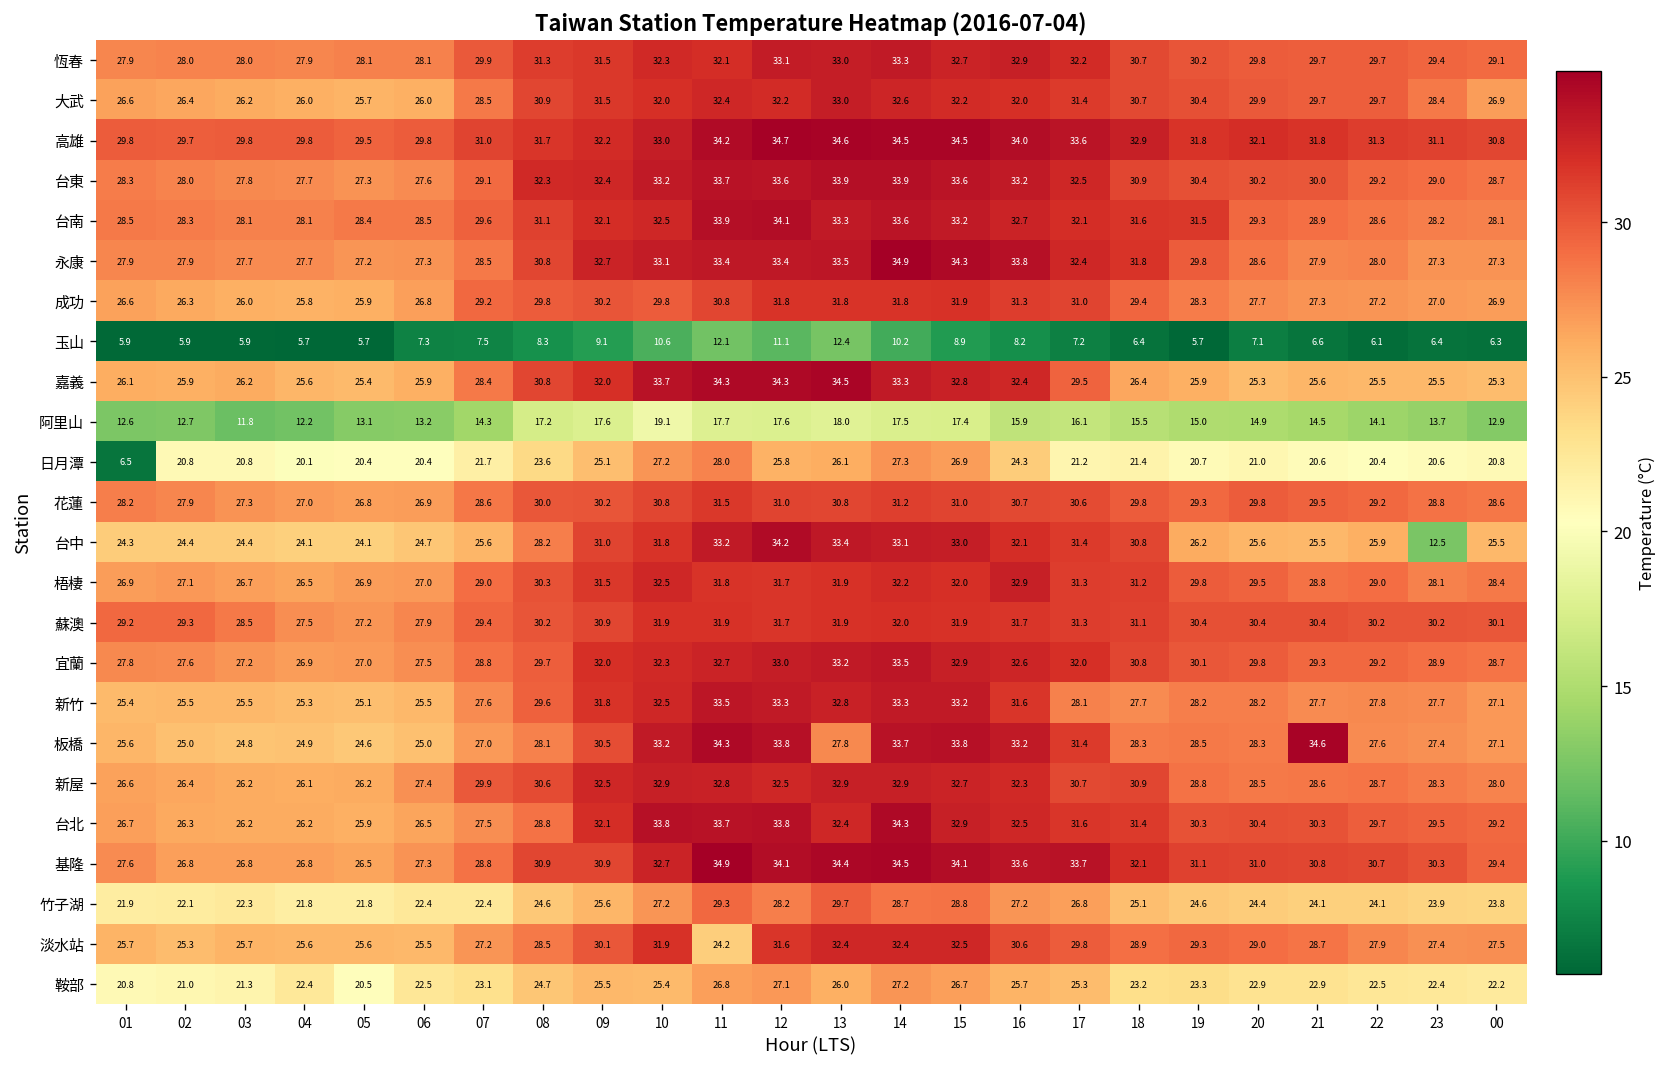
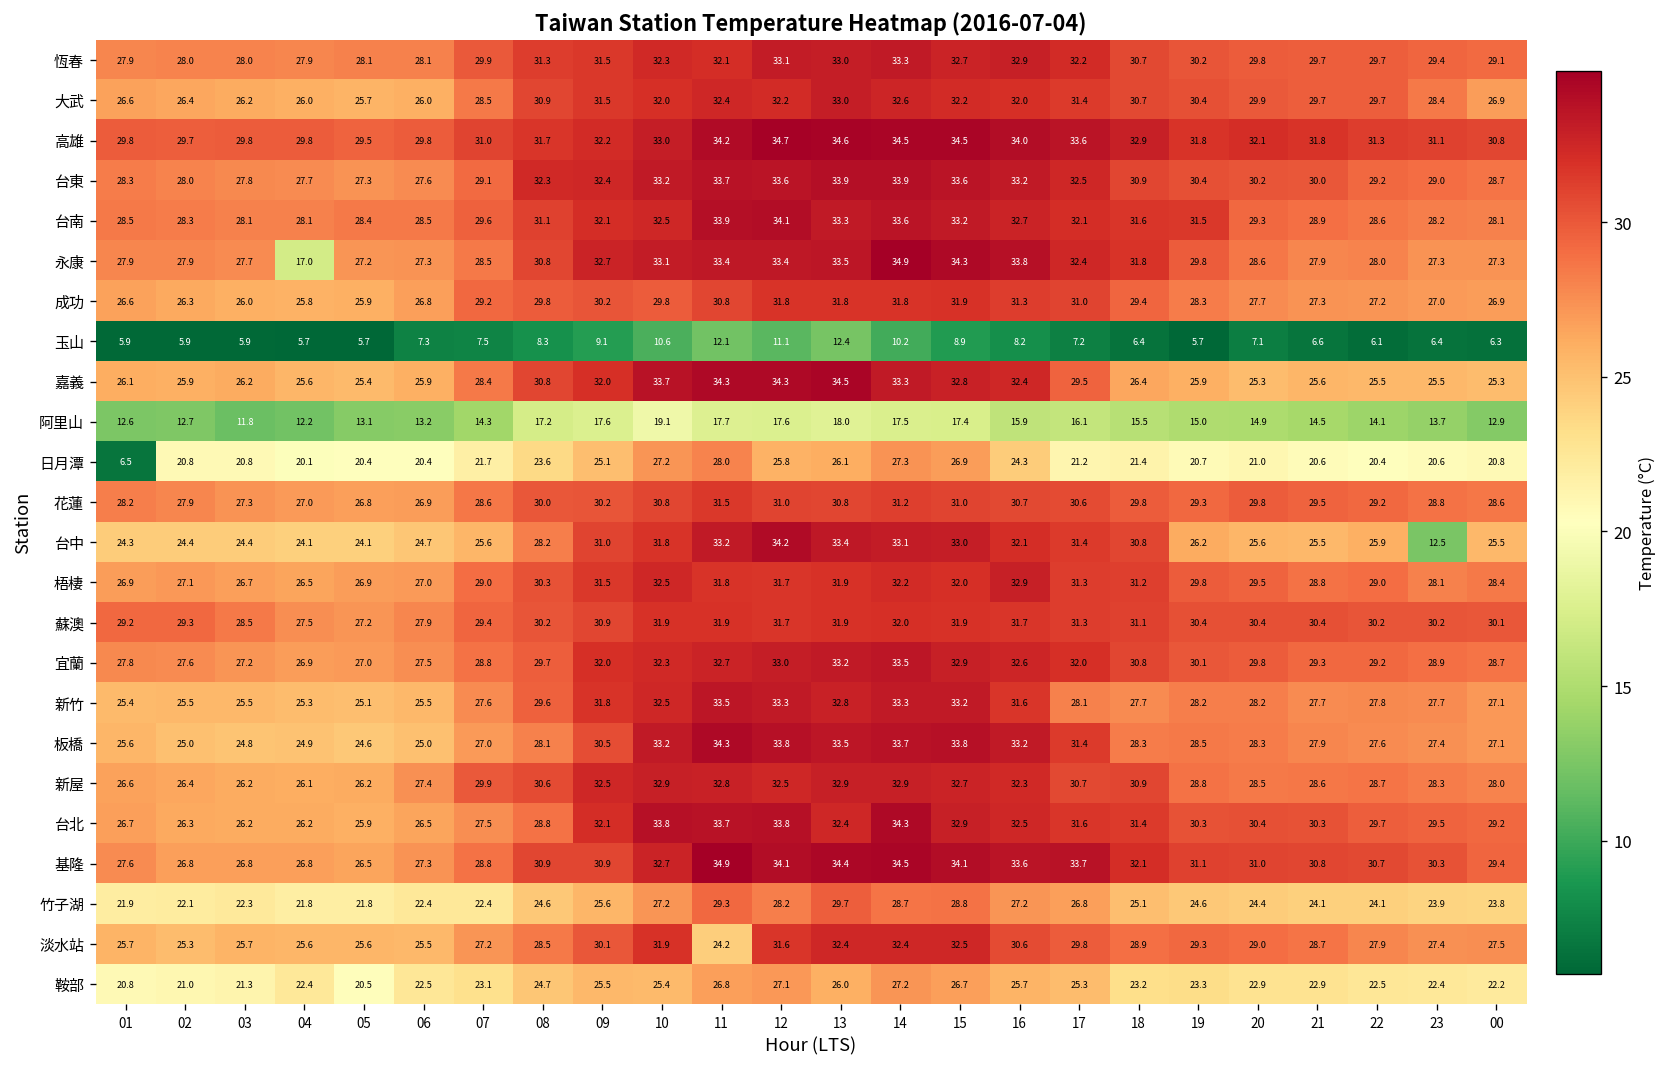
永康, 04: 27.7 -> 17.0
板橋, 13: 27.8 -> 33.5
板橋, 21: 34.6 -> 27.9
